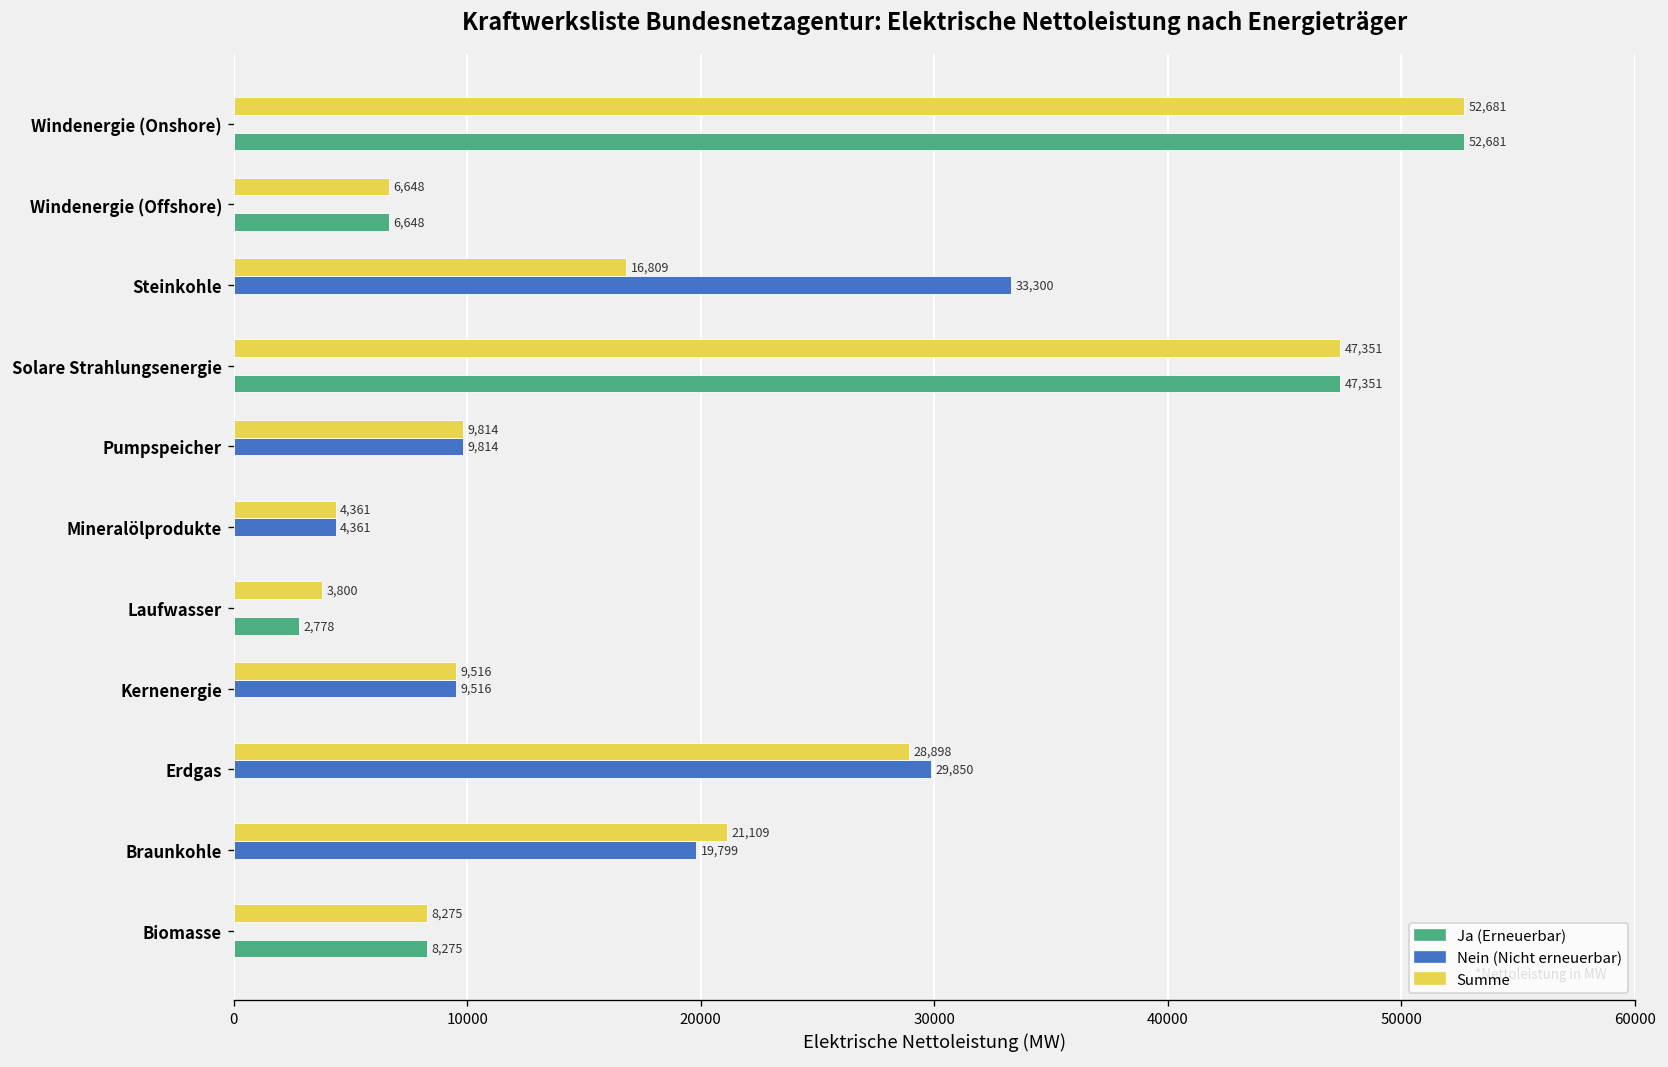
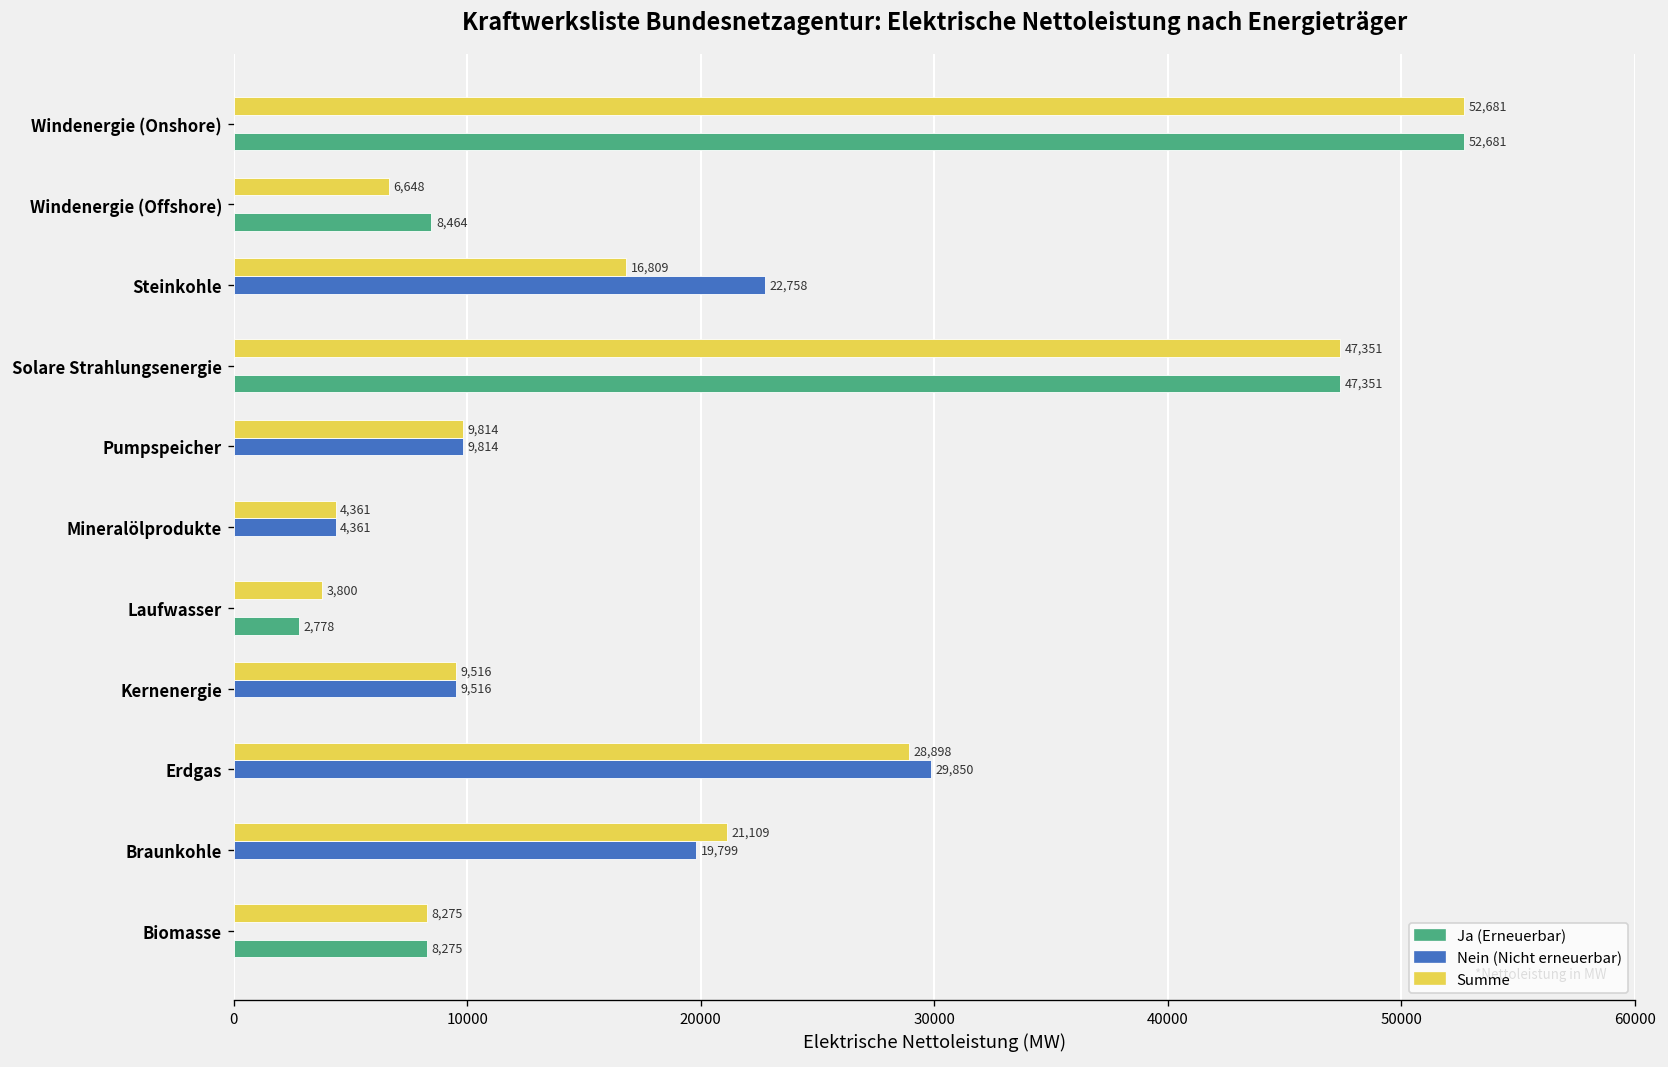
Ja (Erneuerbar), Windenergie (Offshore): 6,648 -> 8,464
Nein (Nicht erneuerbar), Steinkohle: 33,300 -> 22,758
